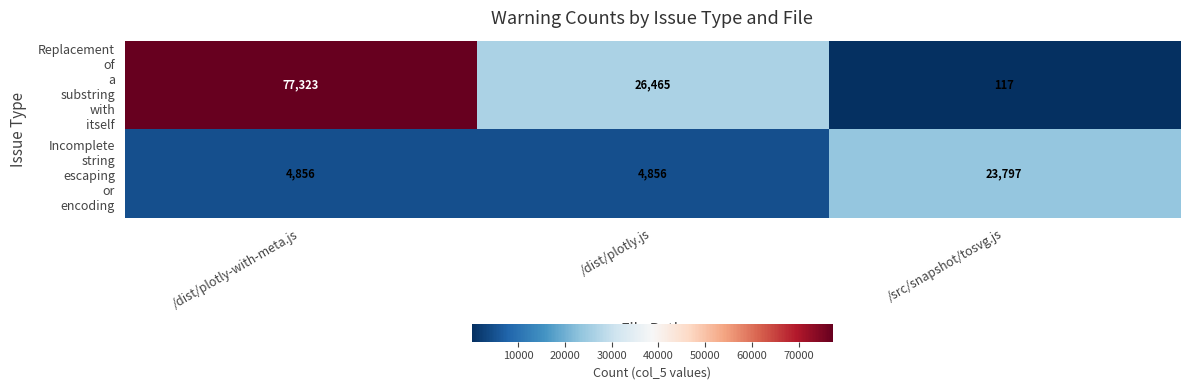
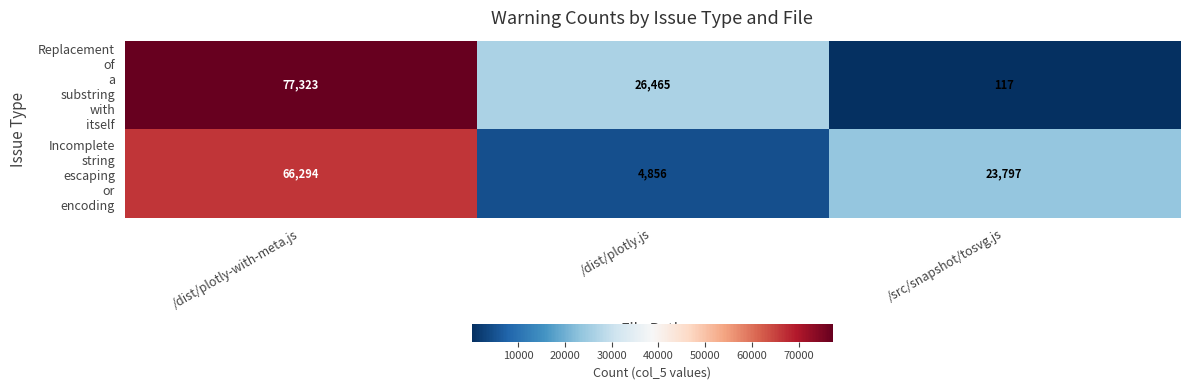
Incomplete string escaping or encoding, /dist/plotly-with-meta.js: 4,856 -> 66,294
